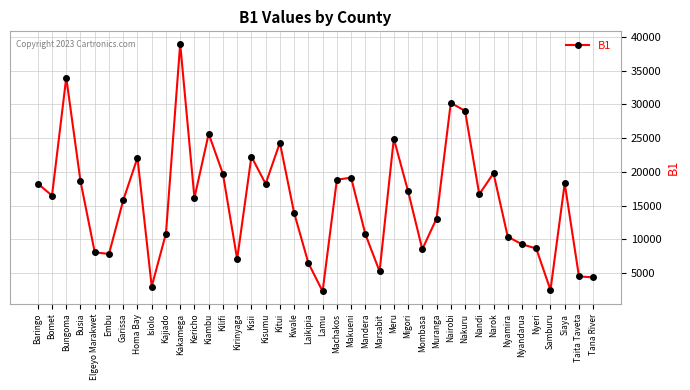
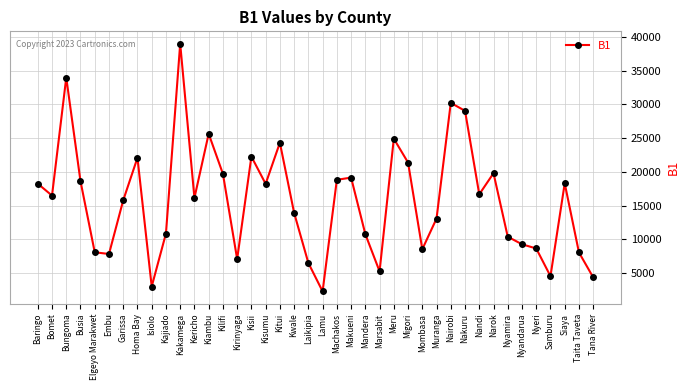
Migori: 17000 -> 21000
Samburu: 2000 -> 5000
Taita Taveta: 4000 -> 8000
